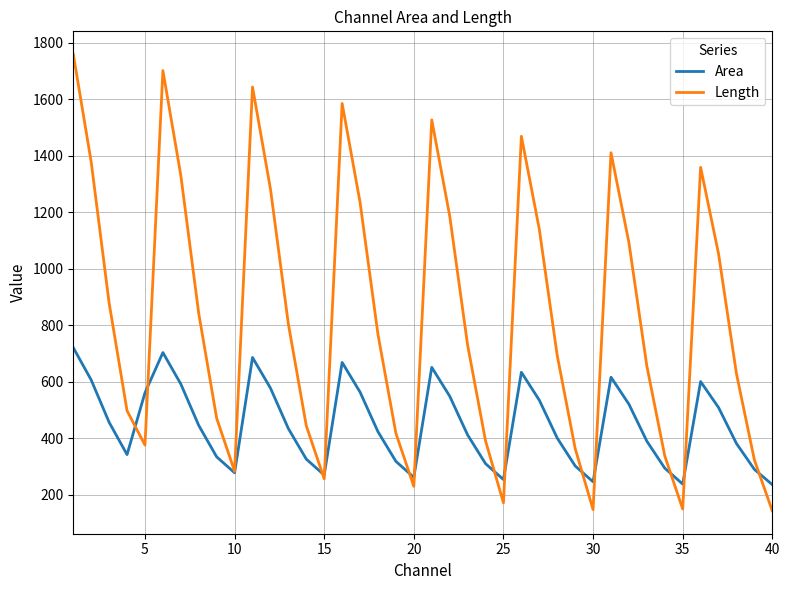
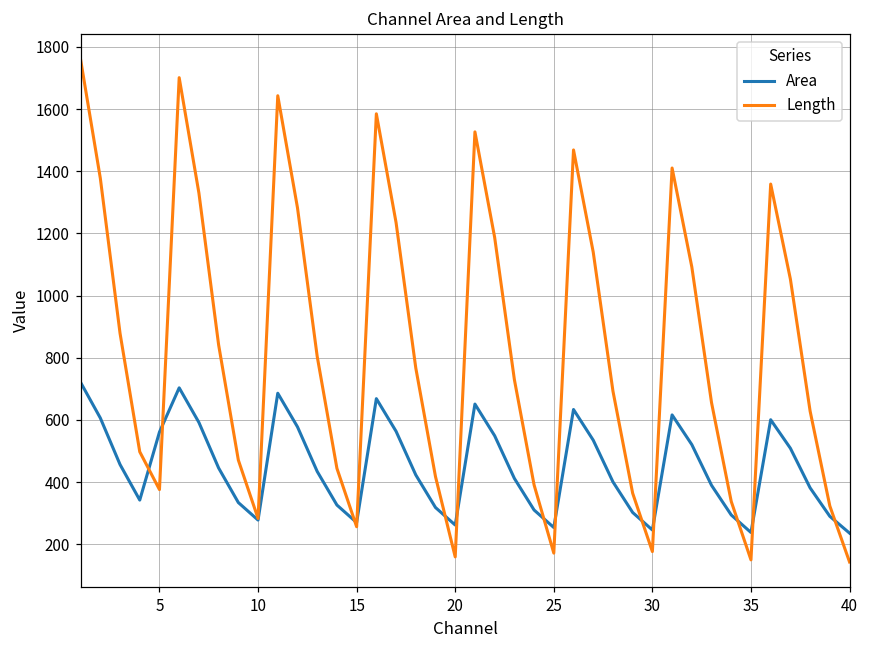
Length, 20: 230 -> 160
Length, 30: 150 -> 180
